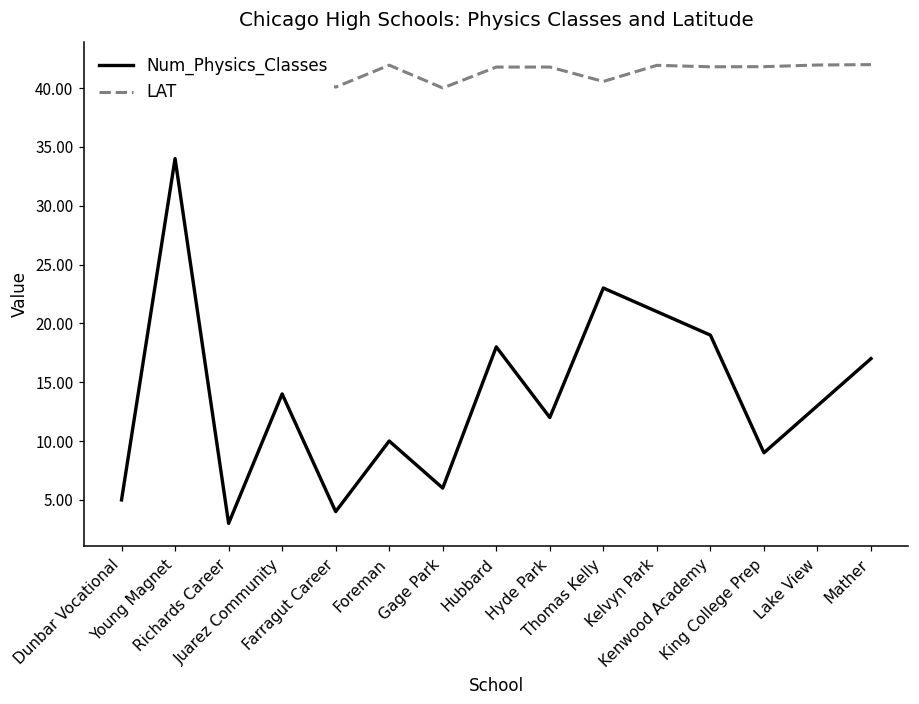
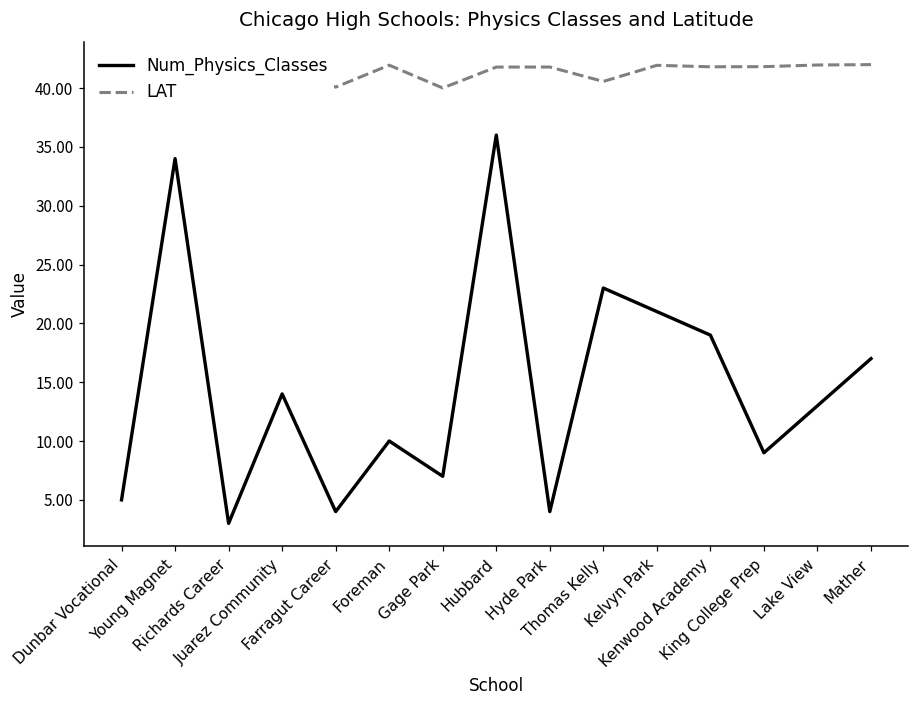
Num_Physics_Classes, Gage Park: 6 -> 7
Num_Physics_Classes, Hubbard: 18 -> 36
Num_Physics_Classes, Hyde Park: 12 -> 4
